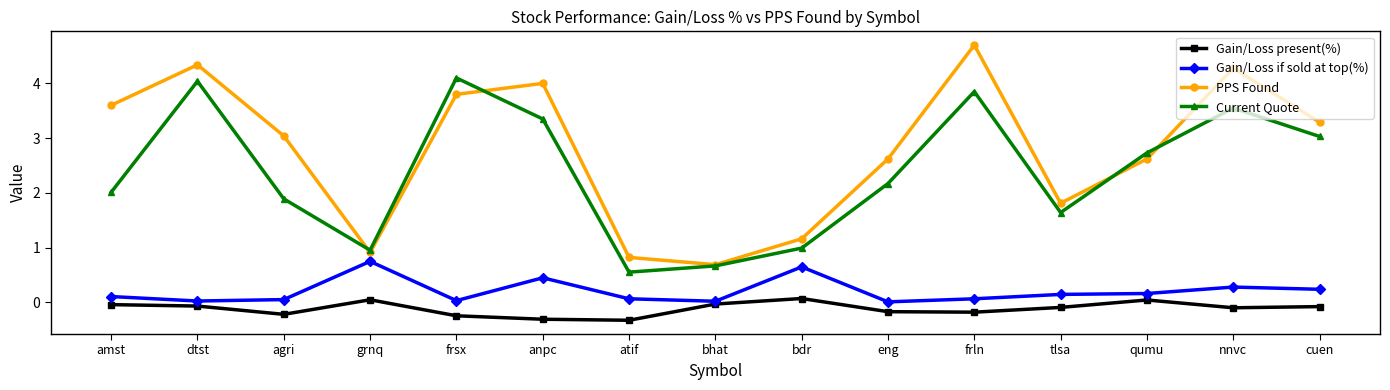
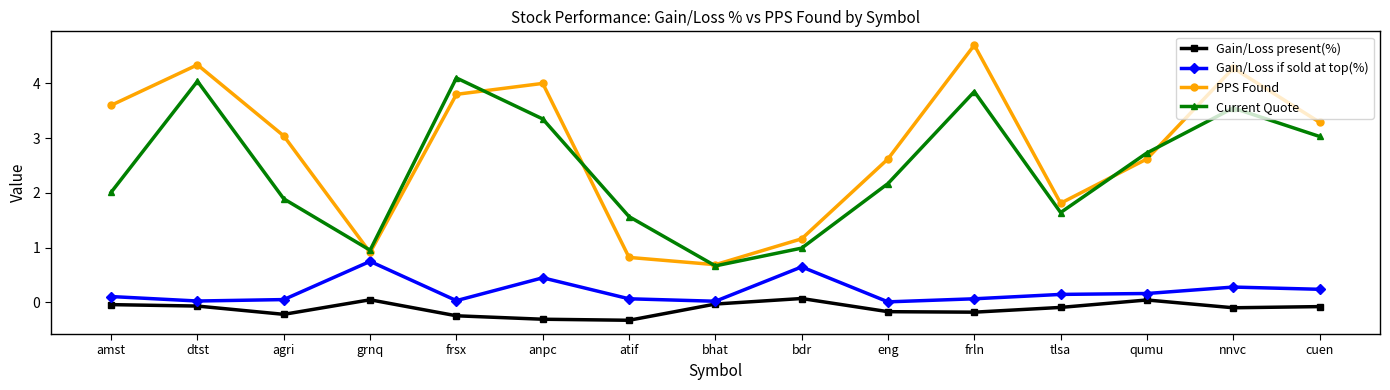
Current Quote, atif: 0.6 -> 1.6
